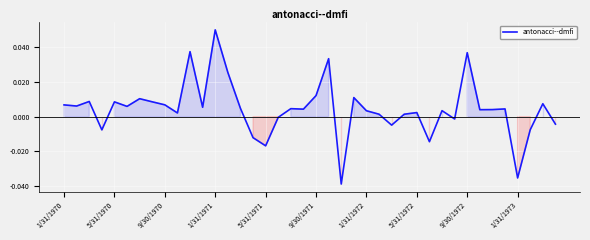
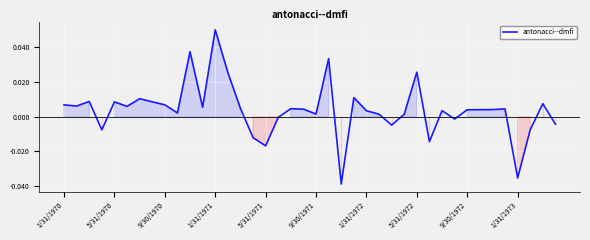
9/30/1971: 0.012 -> 0.002
5/31/1972: 0.002 -> 0.026
9/30/1972: 0.037 -> 0.004
